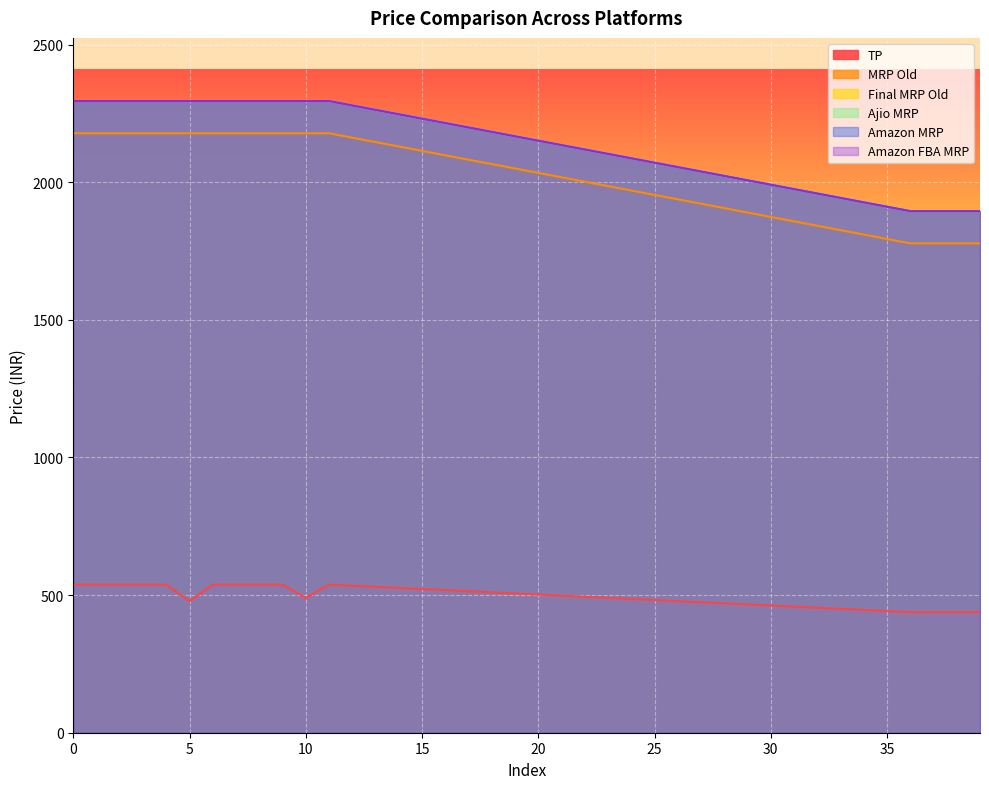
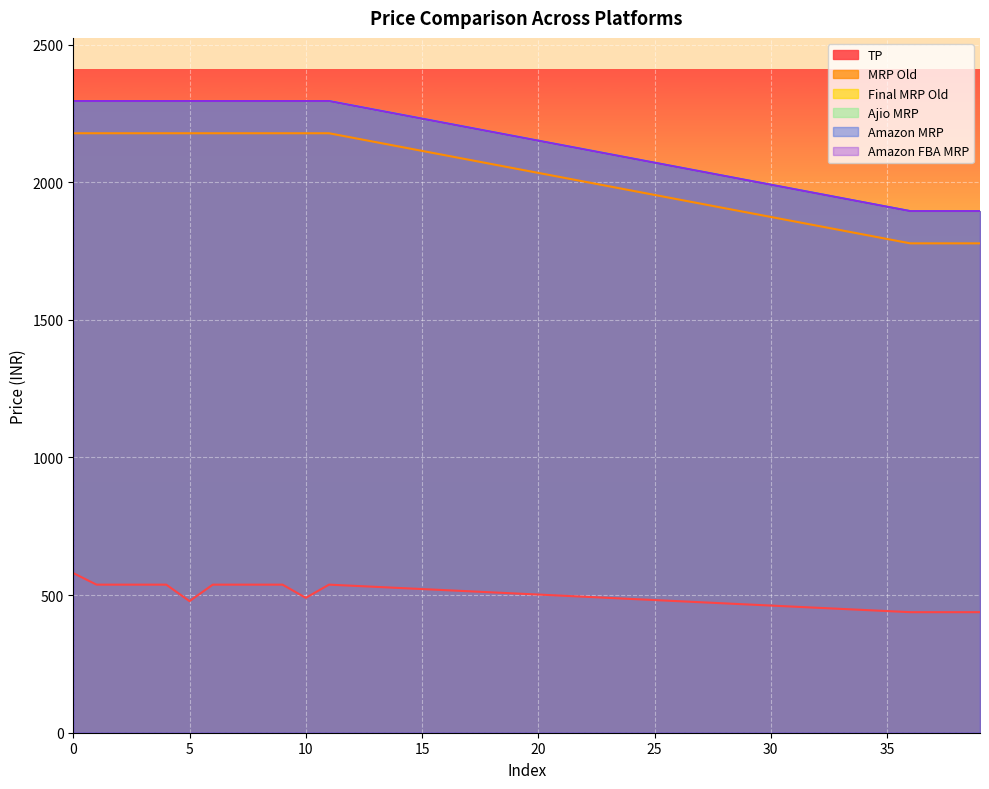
TP, 0: 540 -> 580
